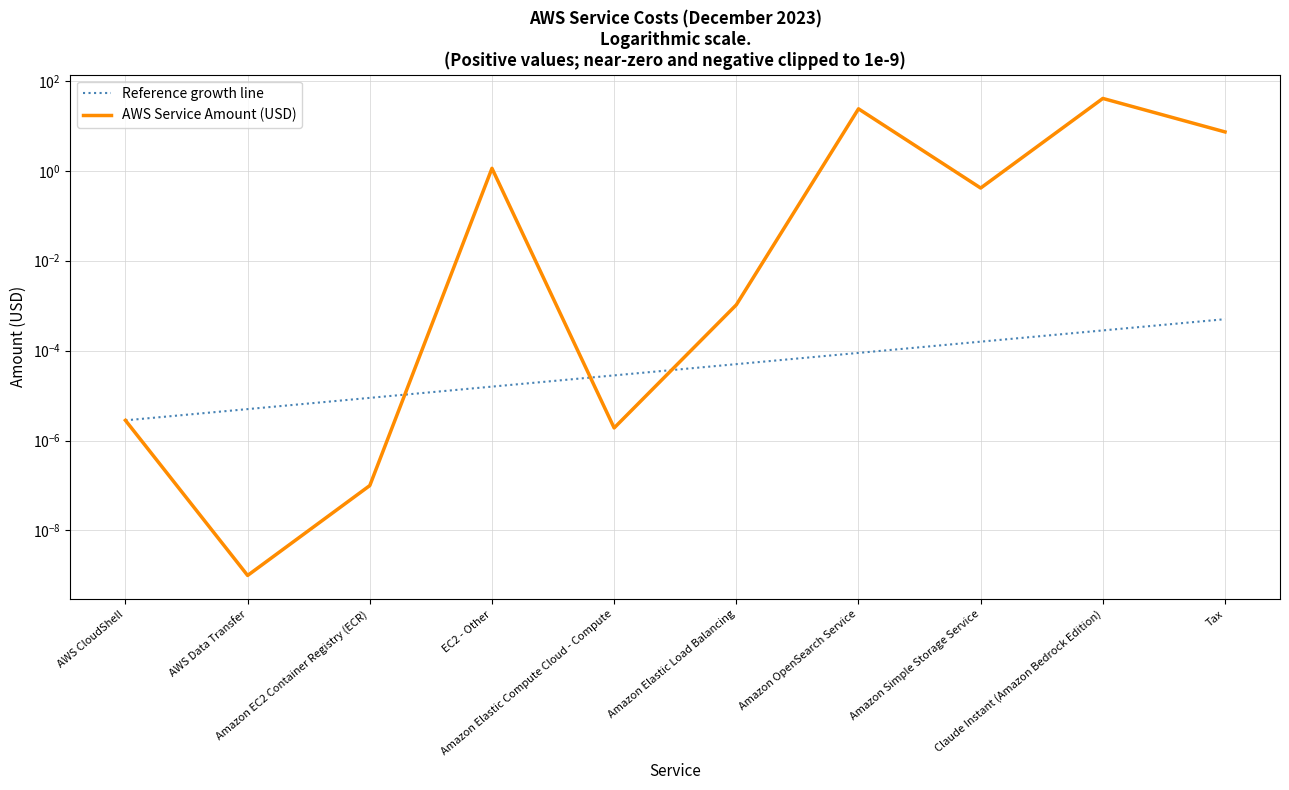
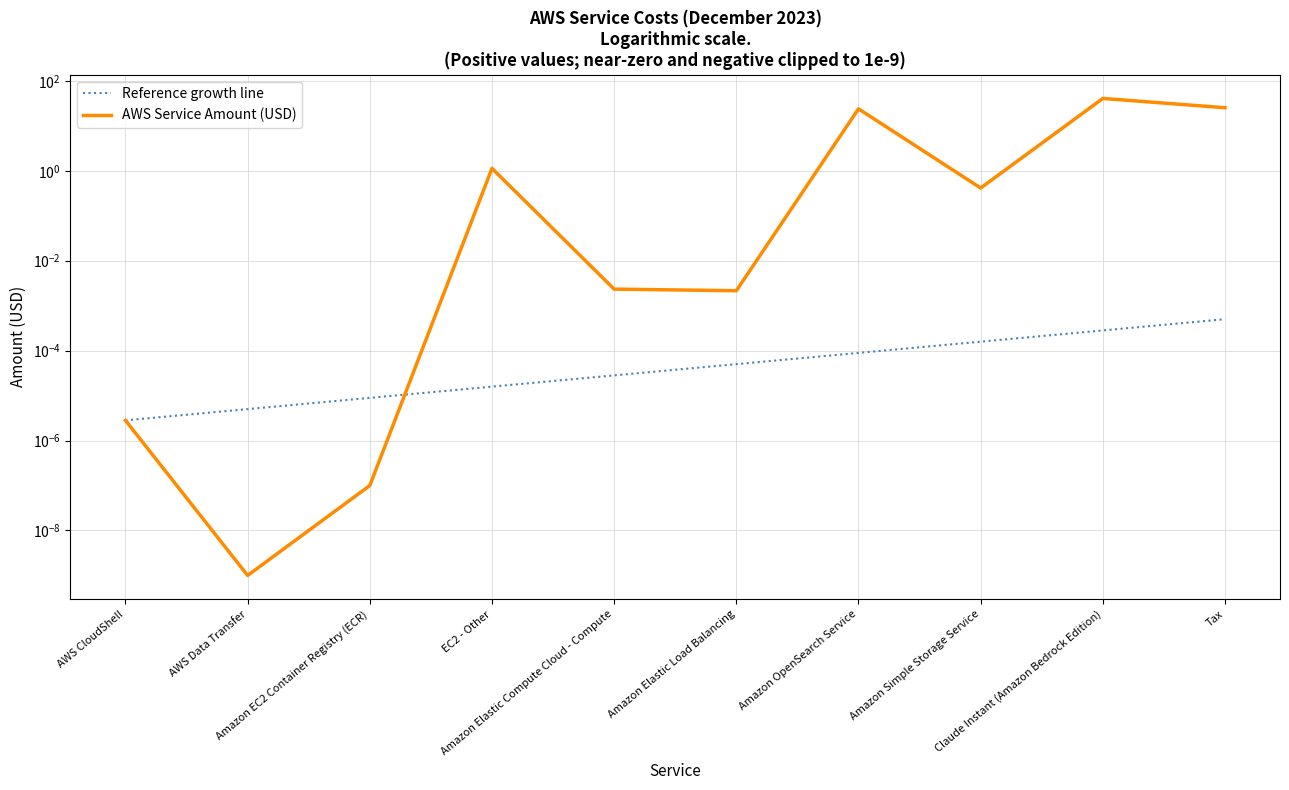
AWS Service Amount (USD), Amazon Elastic Compute Cloud - Compute: 0.0000019 -> 0.002
AWS Service Amount (USD), Amazon Elastic Load Balancing: 0.0010 -> 0.002
AWS Service Amount (USD), Tax: 7 -> 30
